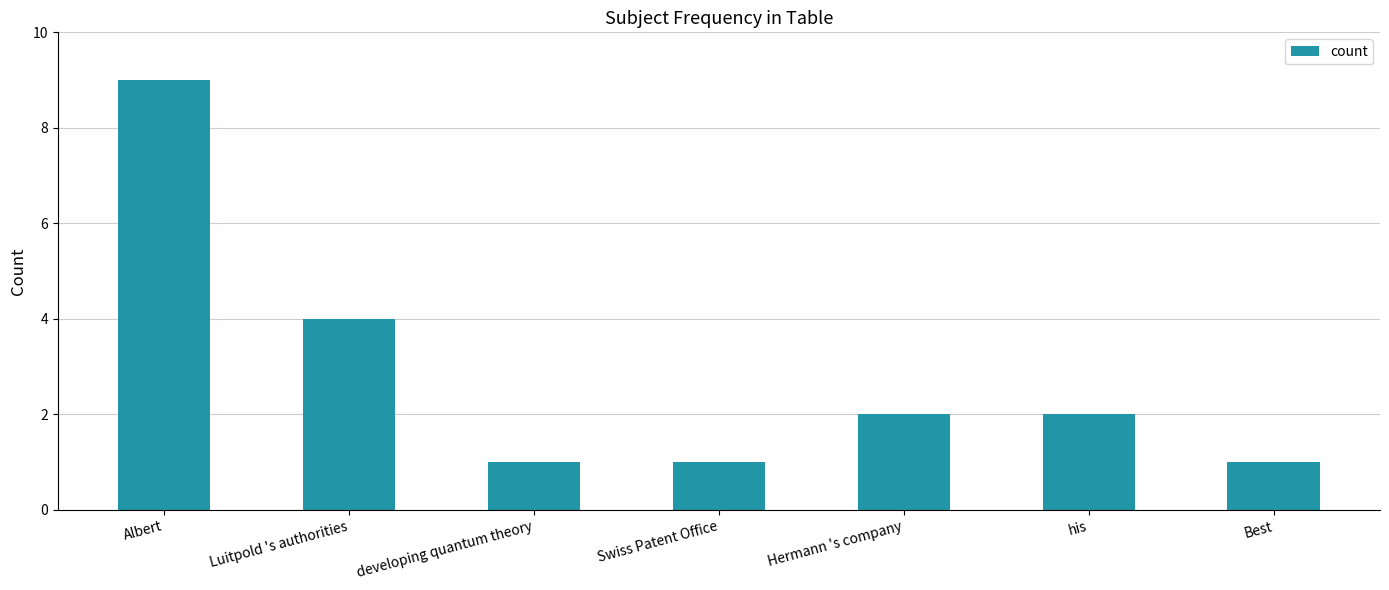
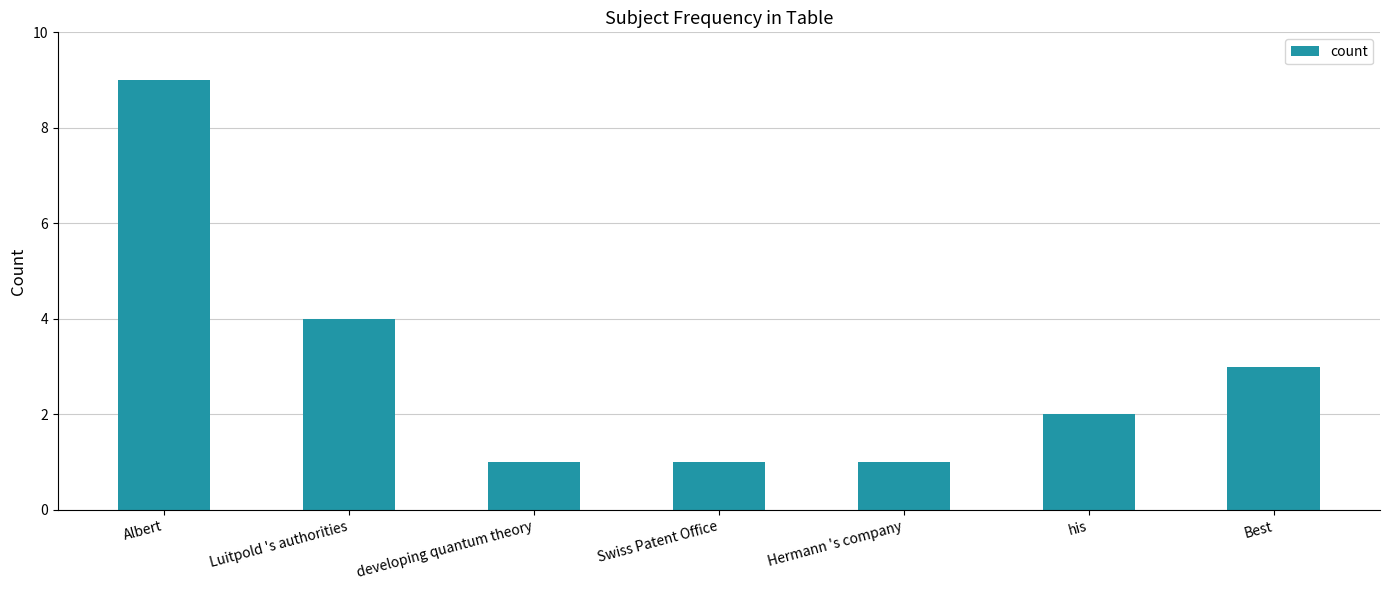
Hermann 's company: 2 -> 1
Best: 1 -> 3
